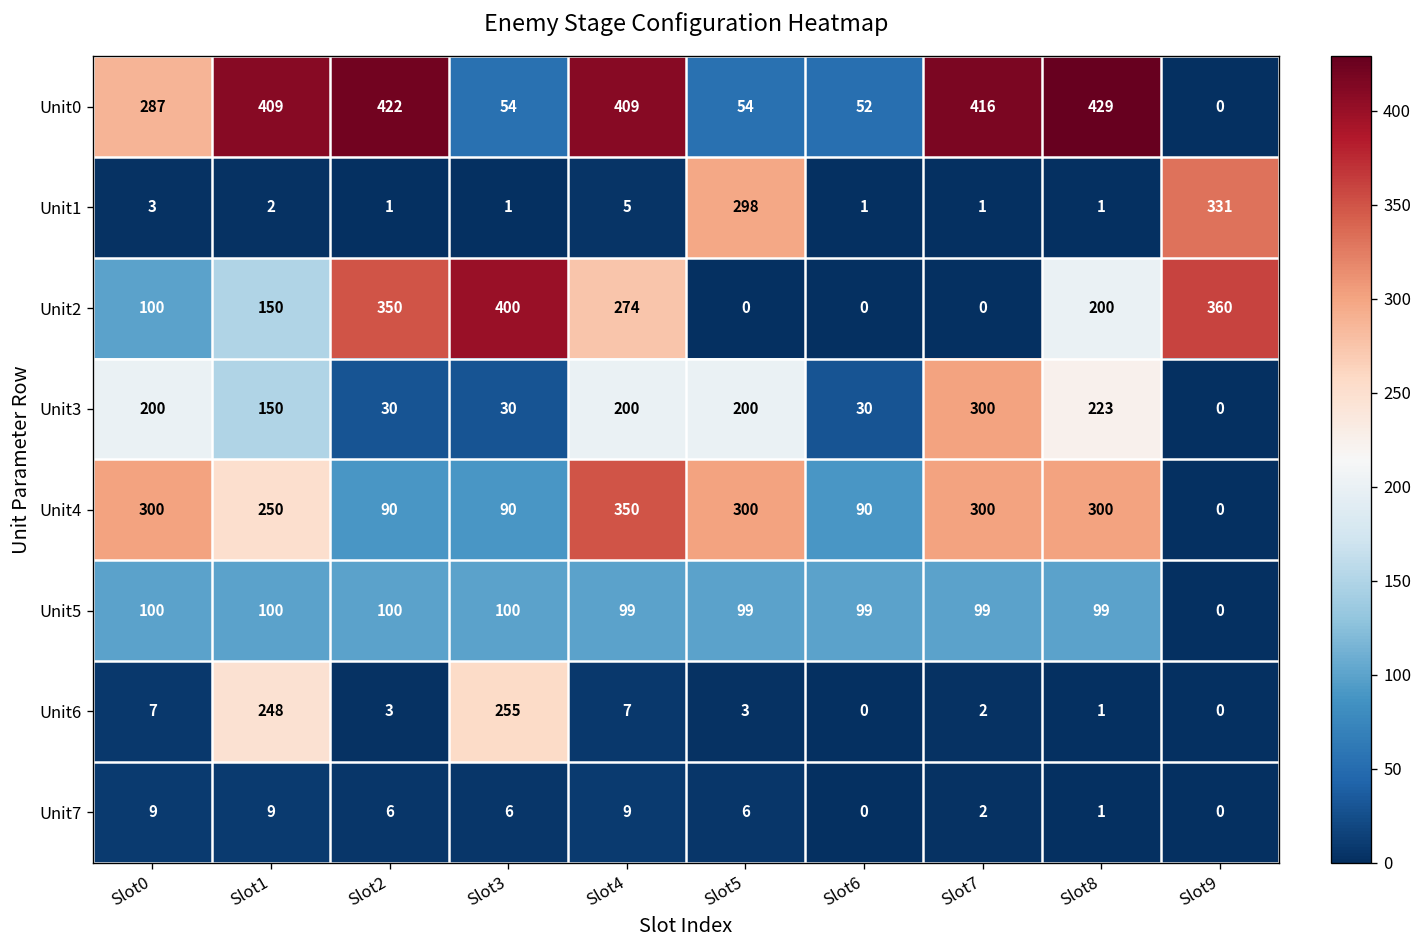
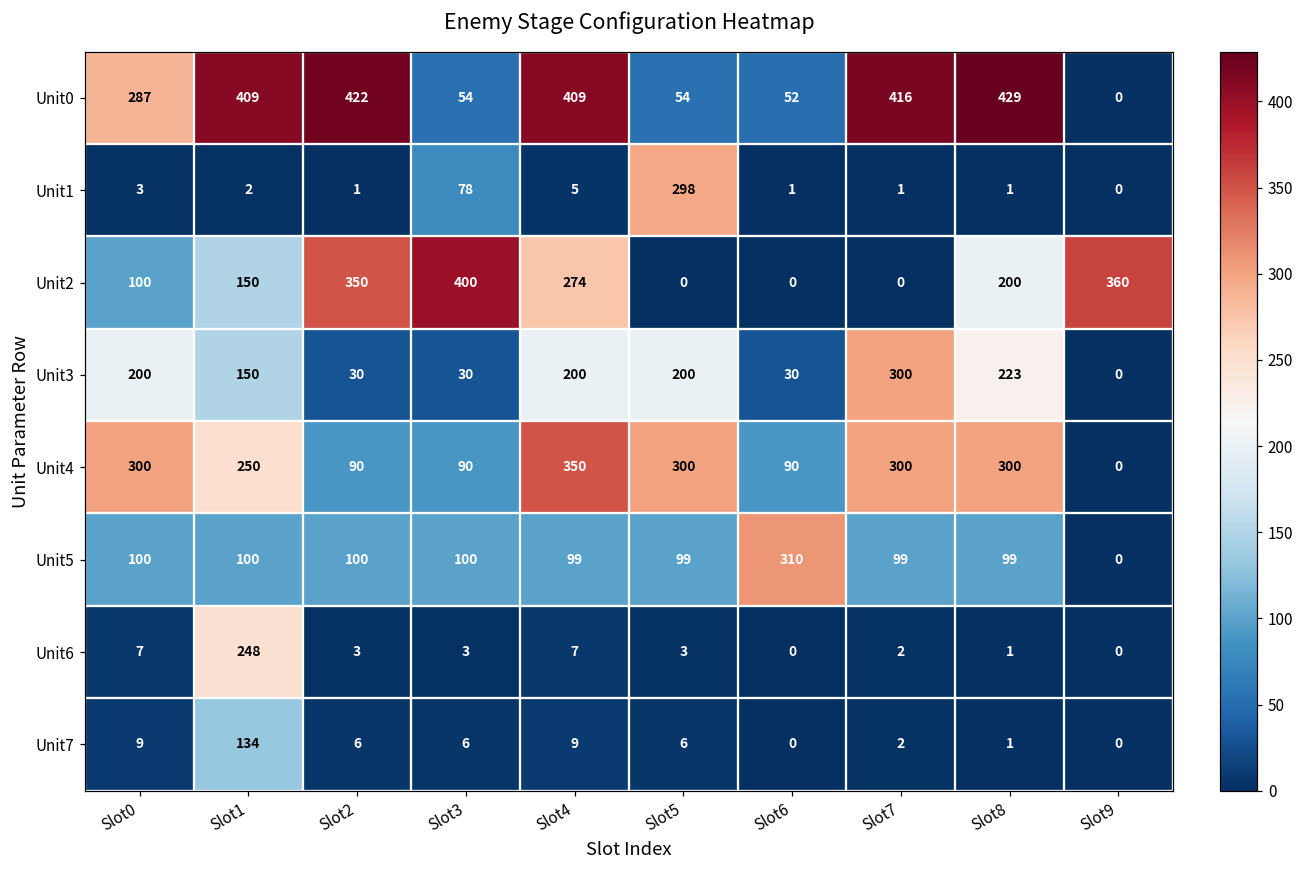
Unit1, Slot3: 1 -> 78
Unit1, Slot9: 331 -> 0
Unit5, Slot6: 99 -> 310
Unit6, Slot3: 255 -> 3
Unit7, Slot1: 9 -> 134
